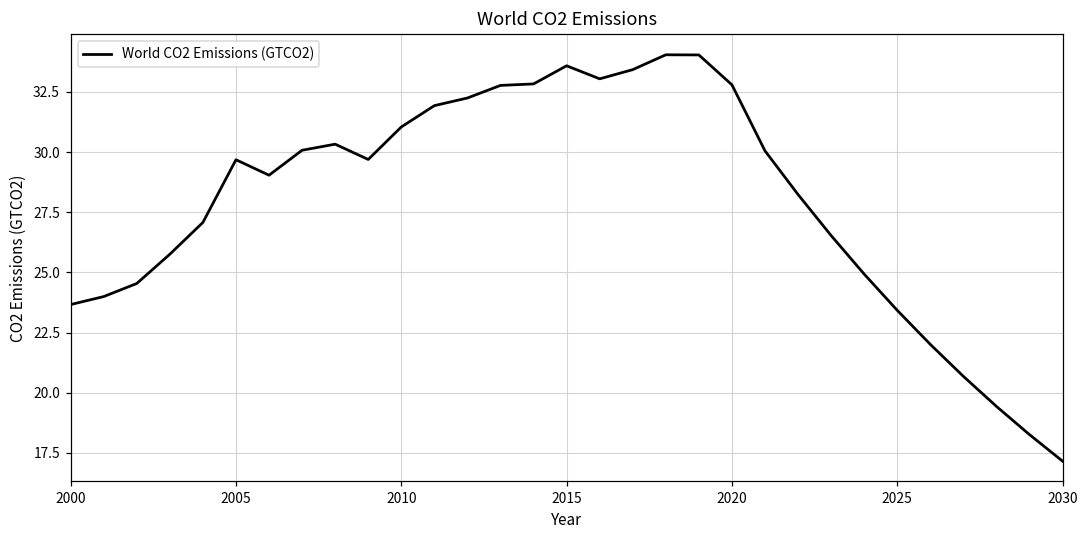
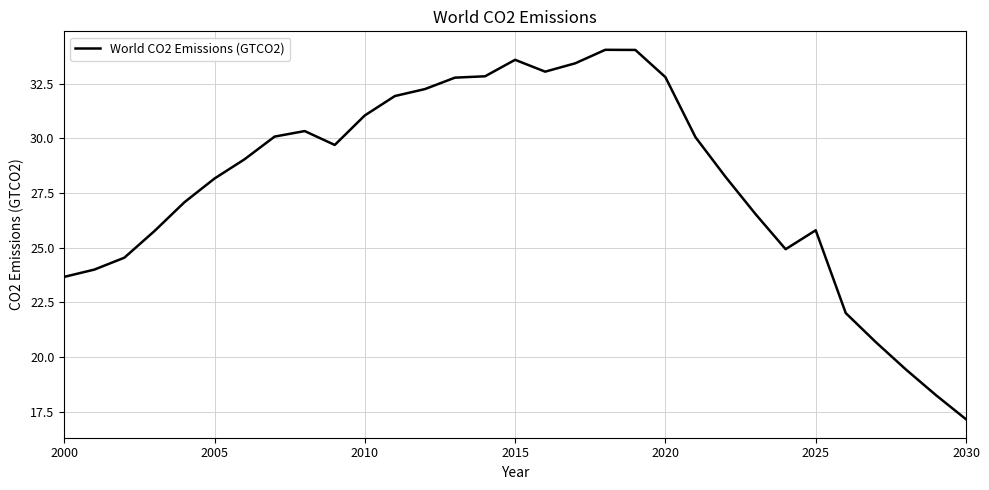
2005: 29.7 -> 28.2
2025: 23.4 -> 25.8
